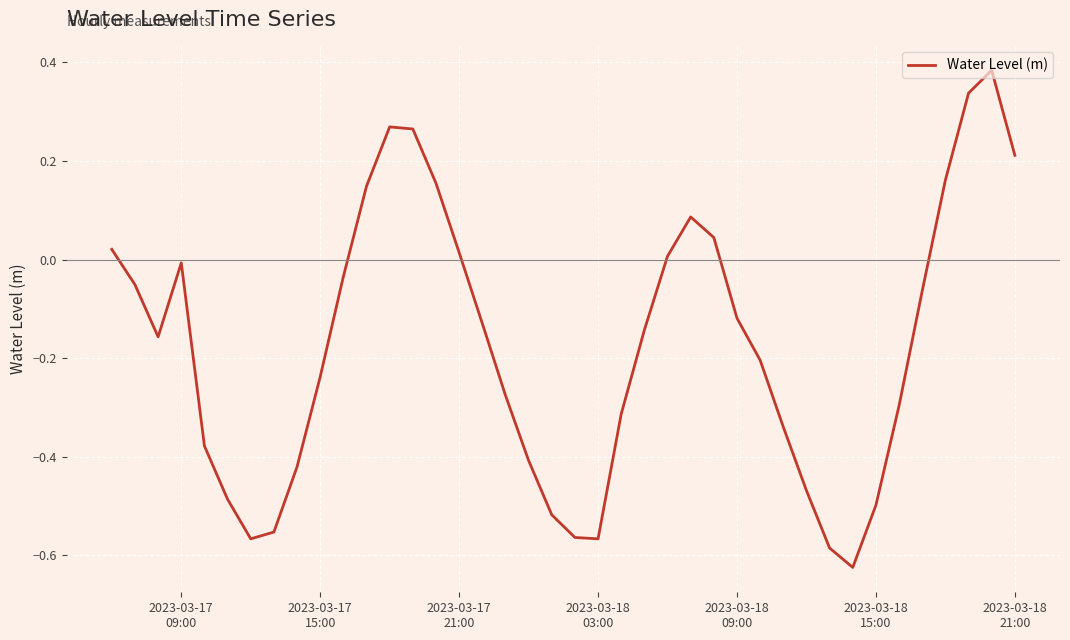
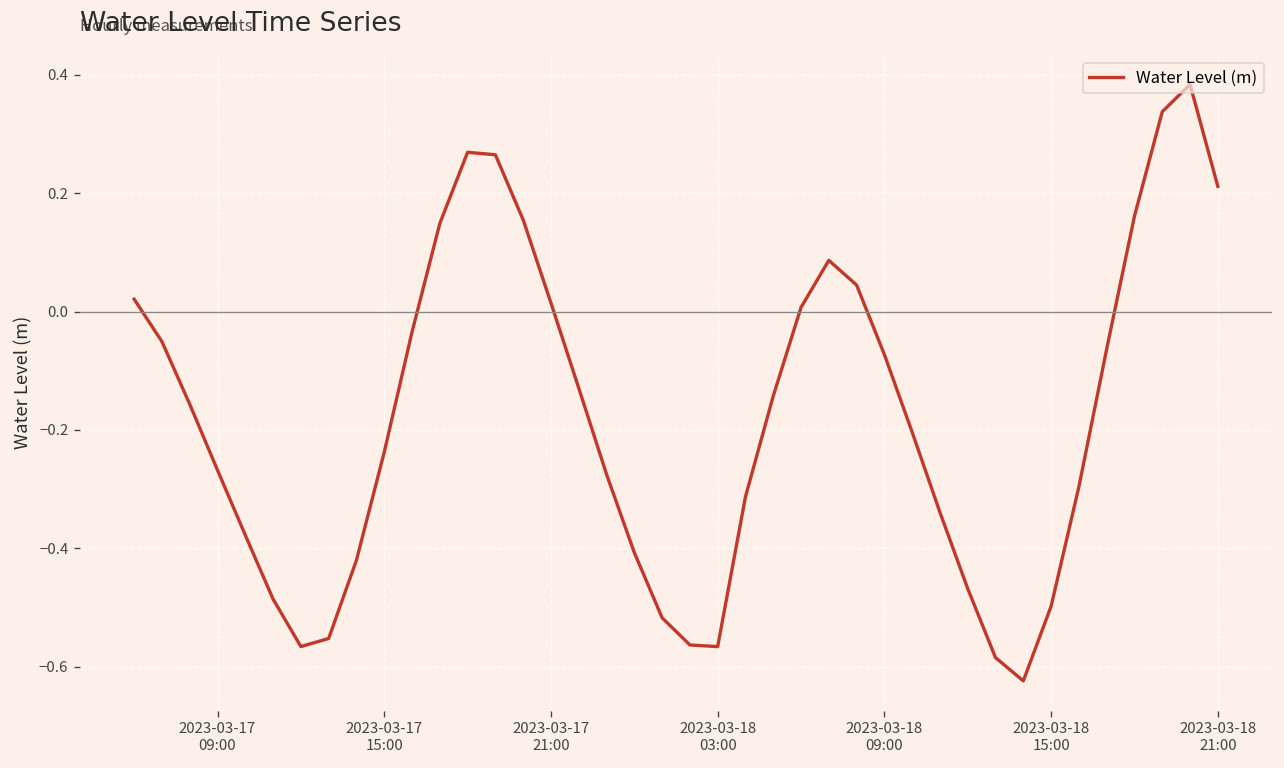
2023-03-17 09:00: -0.01 -> -0.27
2023-03-18 09:00: -0.12 -> -0.07
